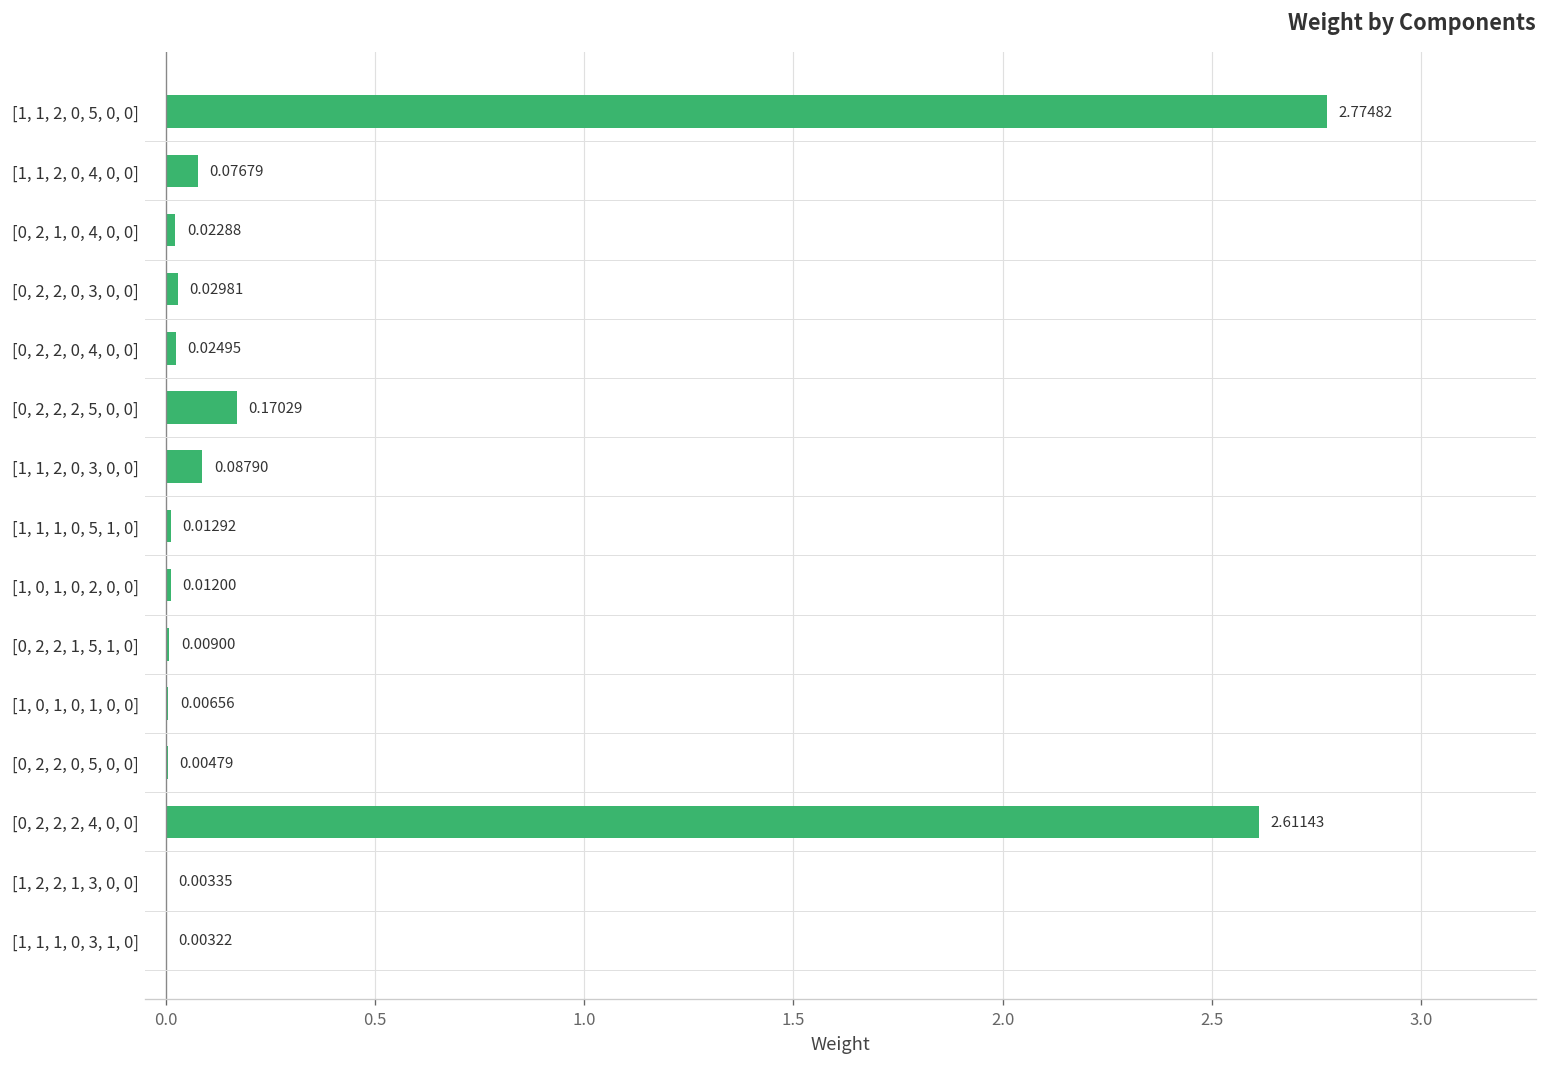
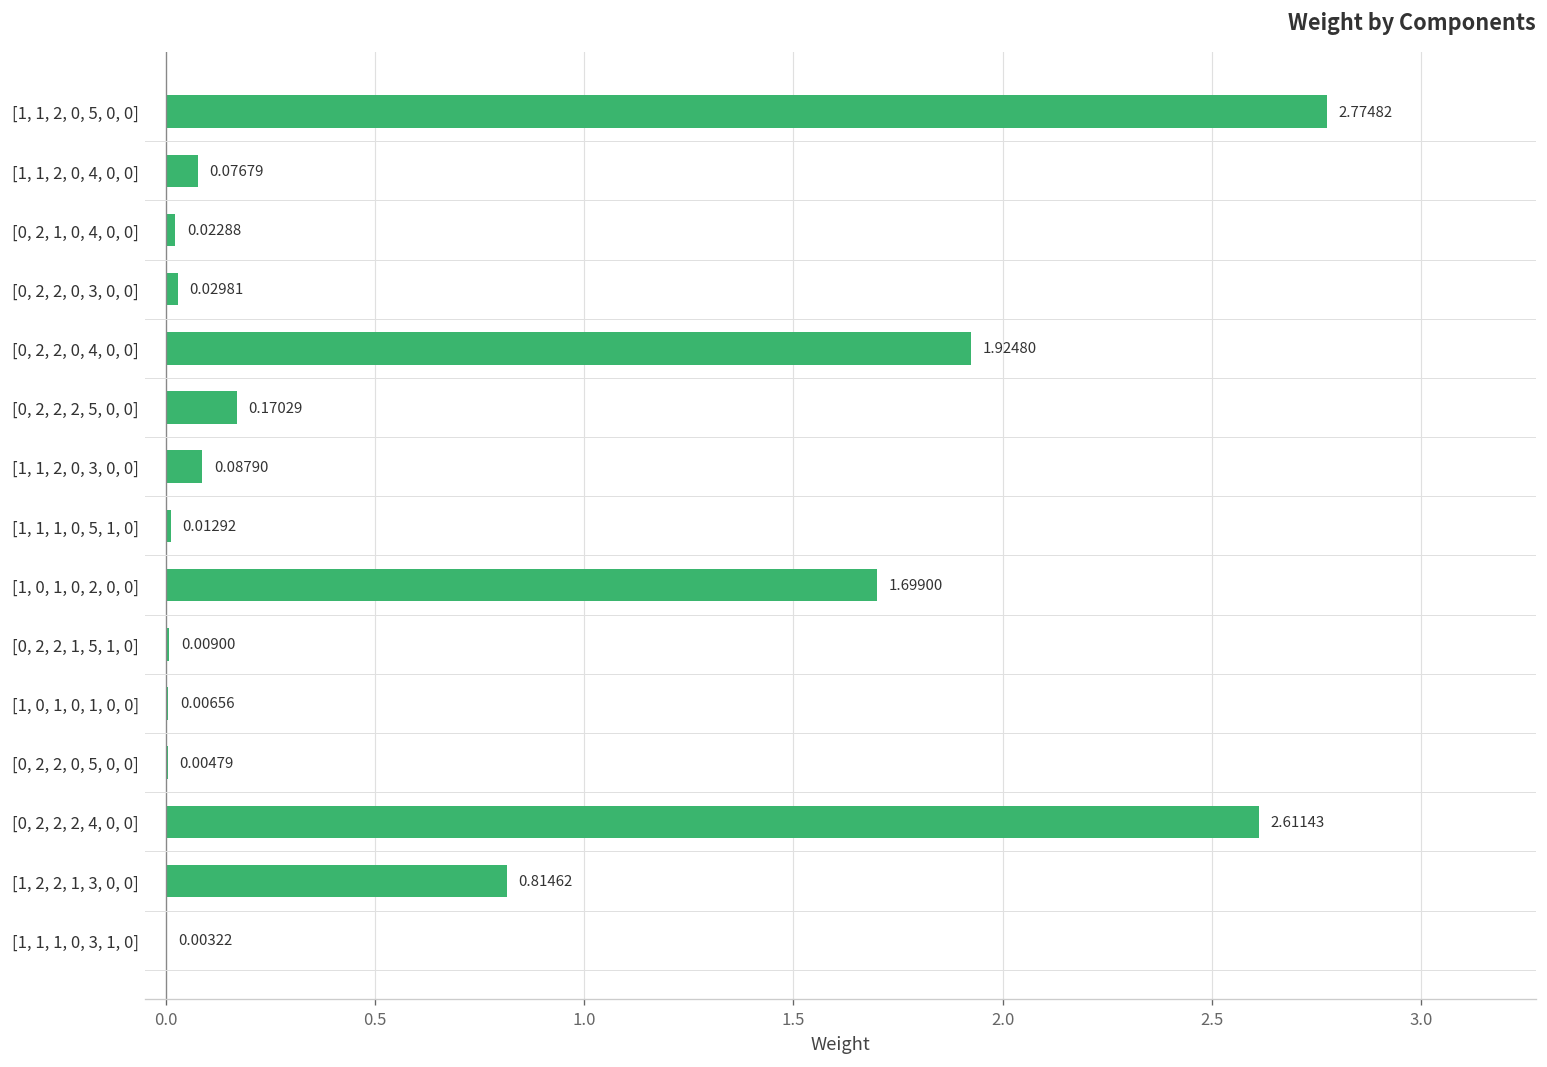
[0, 2, 2, 0, 4, 0, 0]: 0.02495 -> 1.92480
[1, 0, 1, 0, 2, 0, 0]: 0.01200 -> 1.69900
[1, 2, 2, 1, 3, 0, 0]: 0.00335 -> 0.81462
